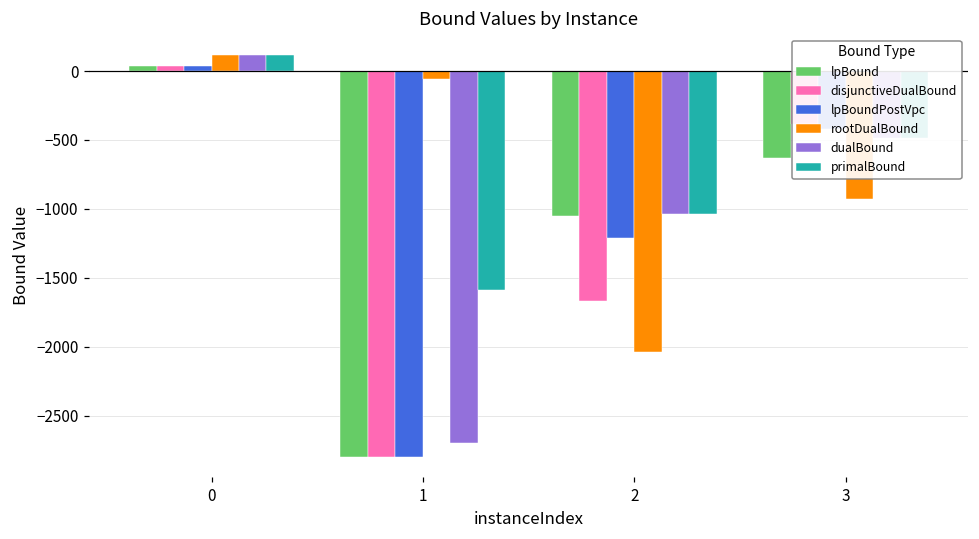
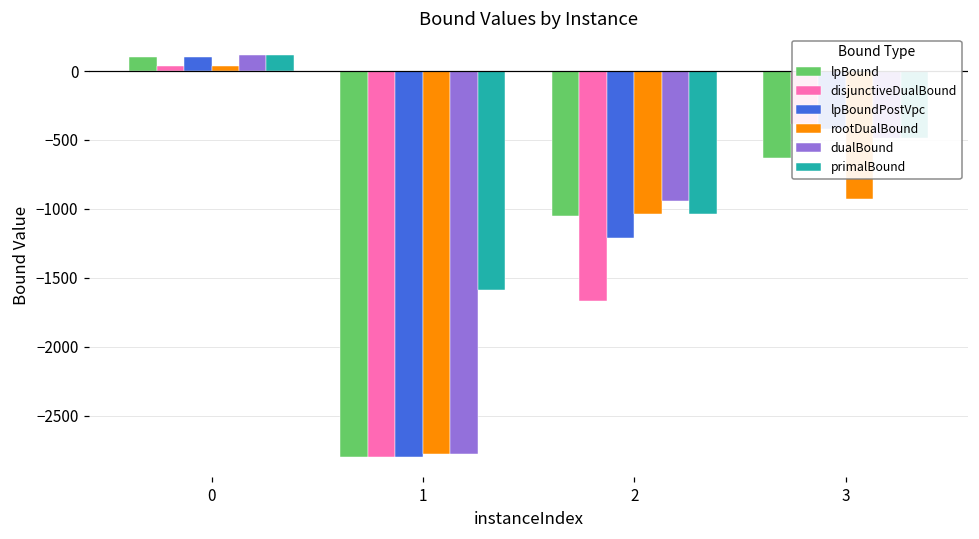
lpBound, 0: 40 -> 100
lpBoundPostVpc, 0: 40 -> 100
rootDualBound, 0: 110 -> 40
rootDualBound, 1: -60 -> -2780
dualBound, 1: -2690 -> -2780
rootDualBound, 2: -2040 -> -1040
dualBound, 2: -1040 -> -940
